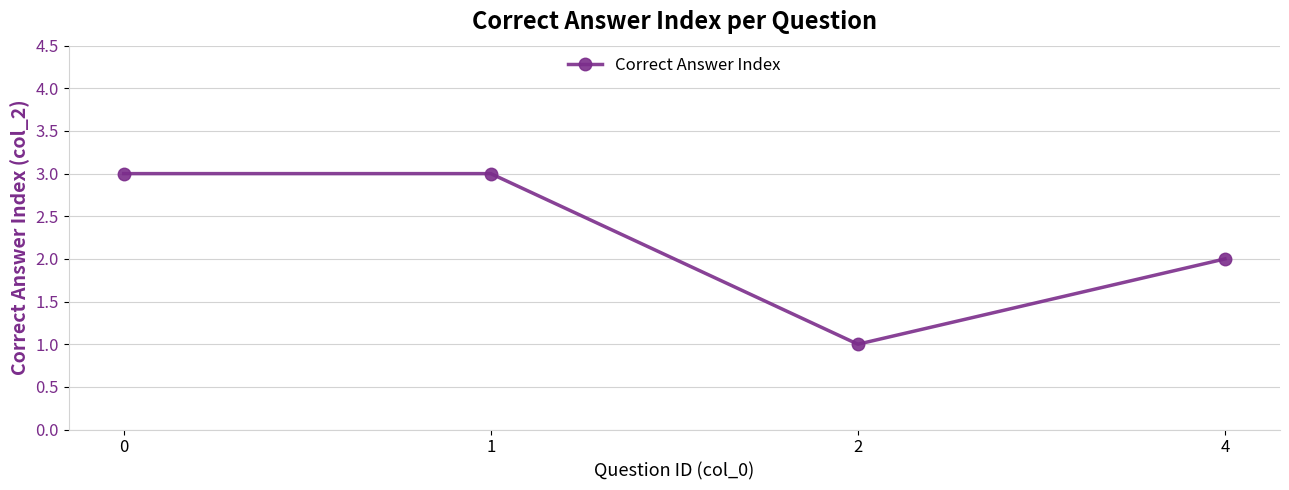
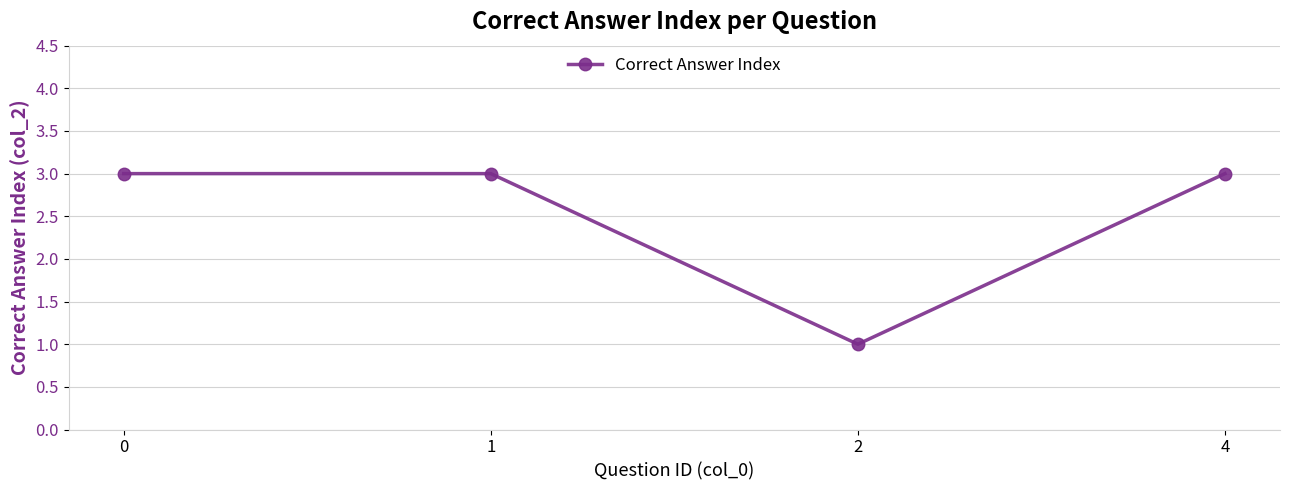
4: 2 -> 3
